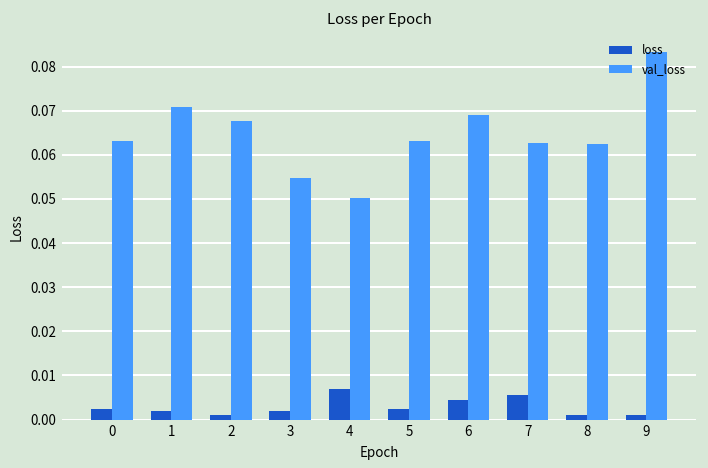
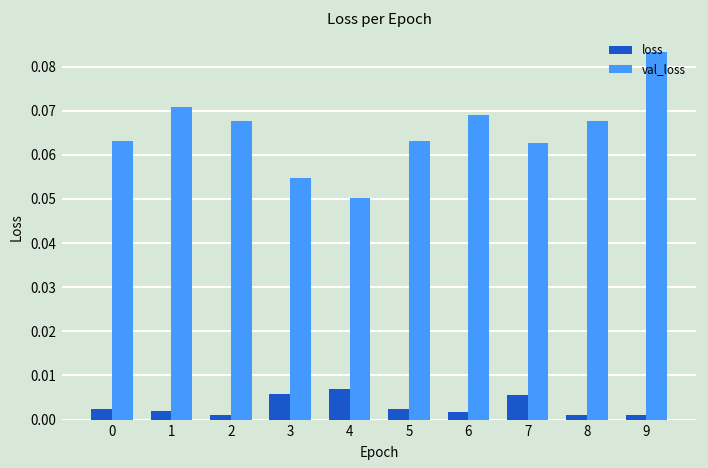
loss, 3: 0.002 -> 0.006
loss, 6: 0.005 -> 0.002
val_loss, 8: 0.062 -> 0.068
